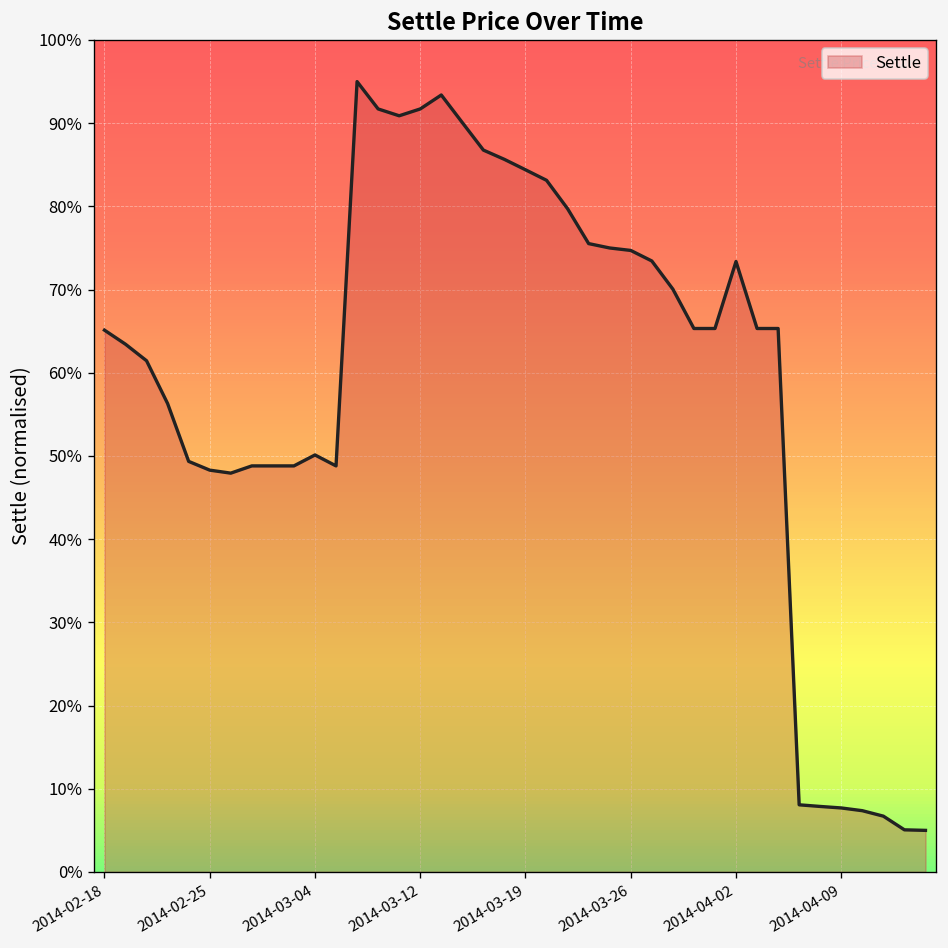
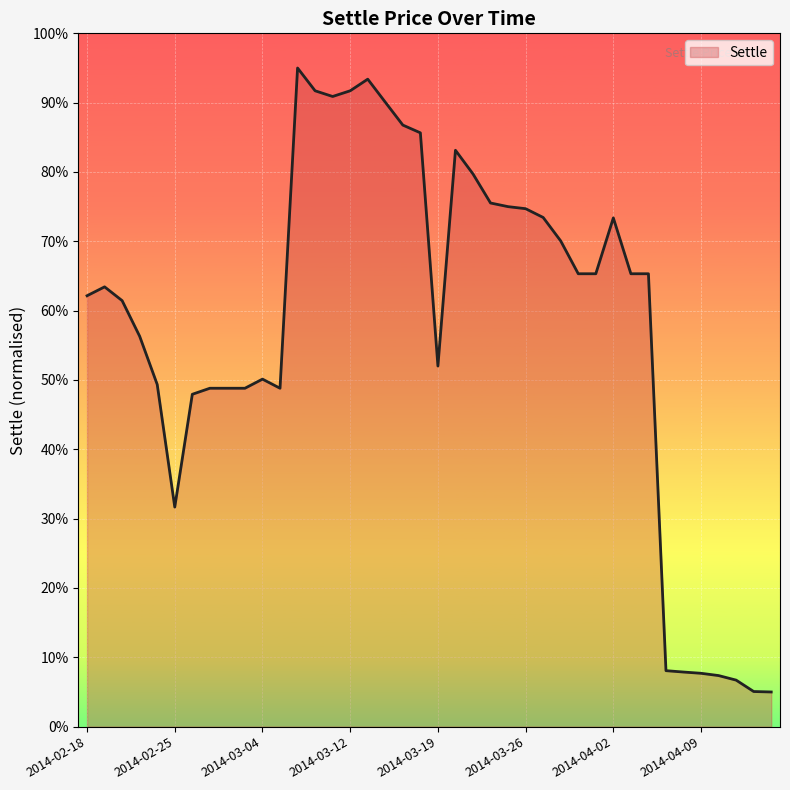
2014-02-18: 65% -> 62%
2014-02-25: 48% -> 32%
2014-03-19: 84% -> 52%
